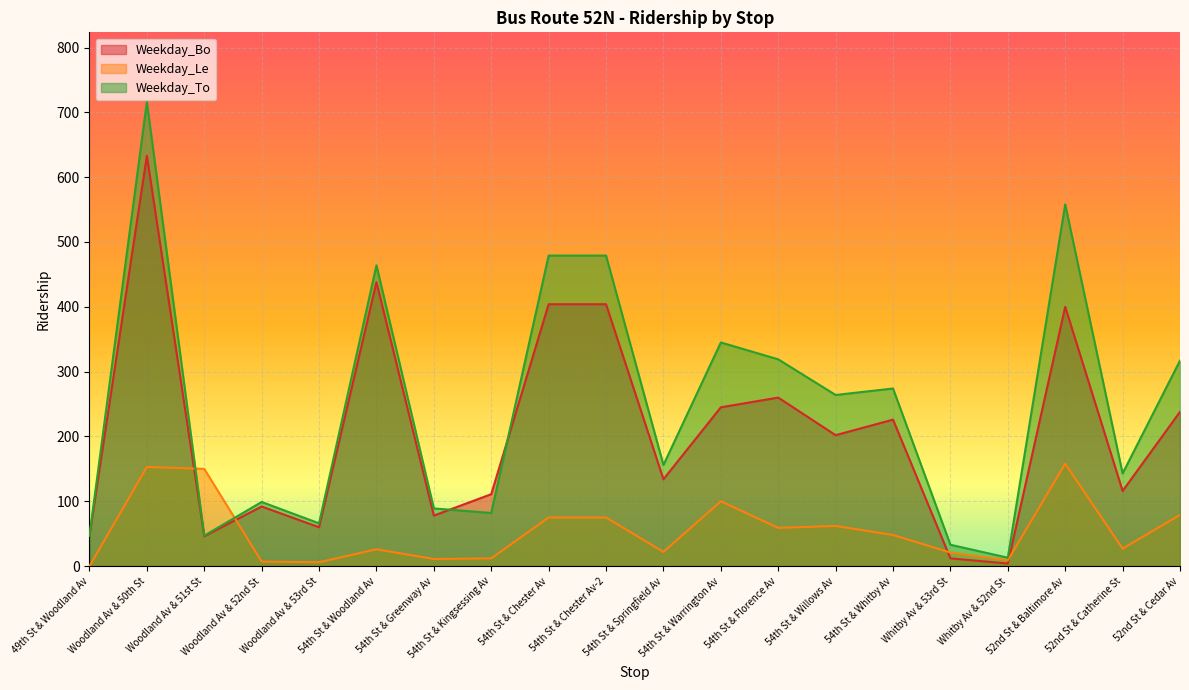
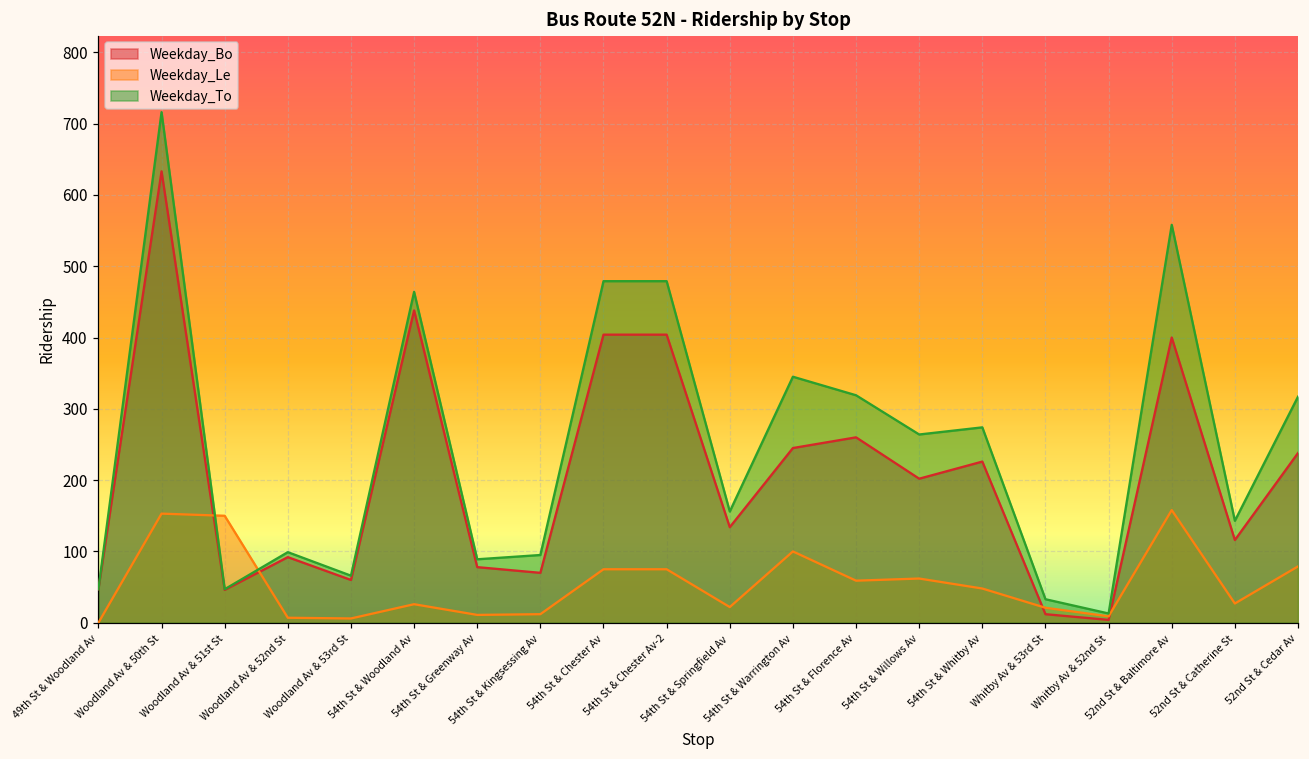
Weekday_Bo, 54th St & Kingsessing Av: 110 -> 70
Weekday_To, 54th St & Kingsessing Av: 80 -> 100
